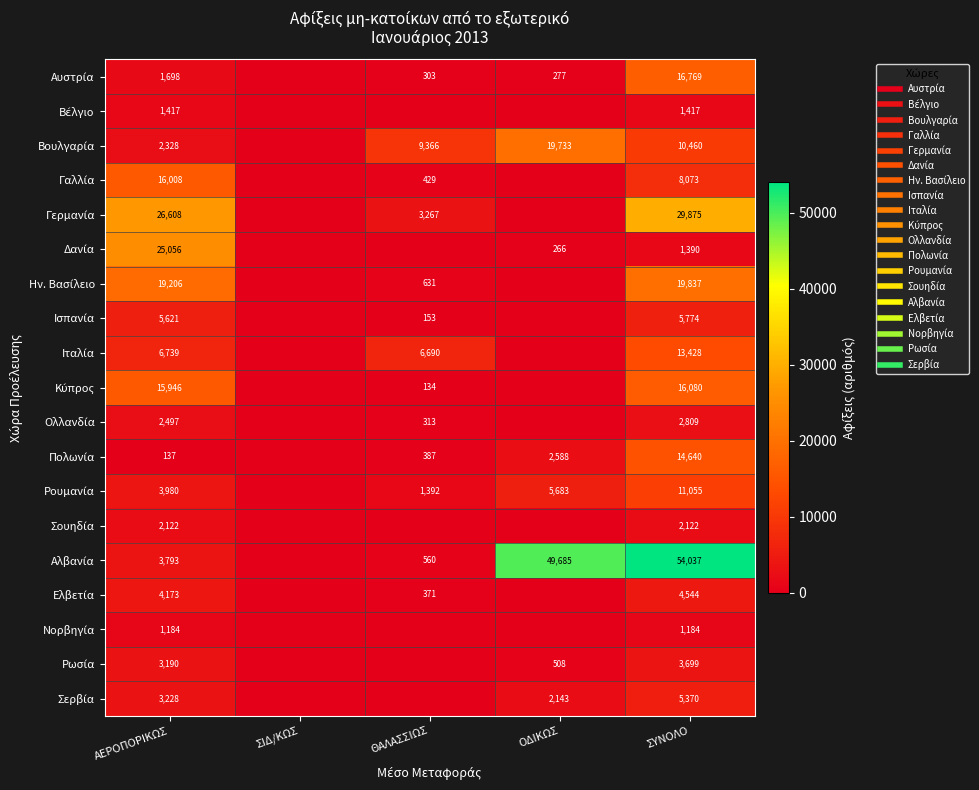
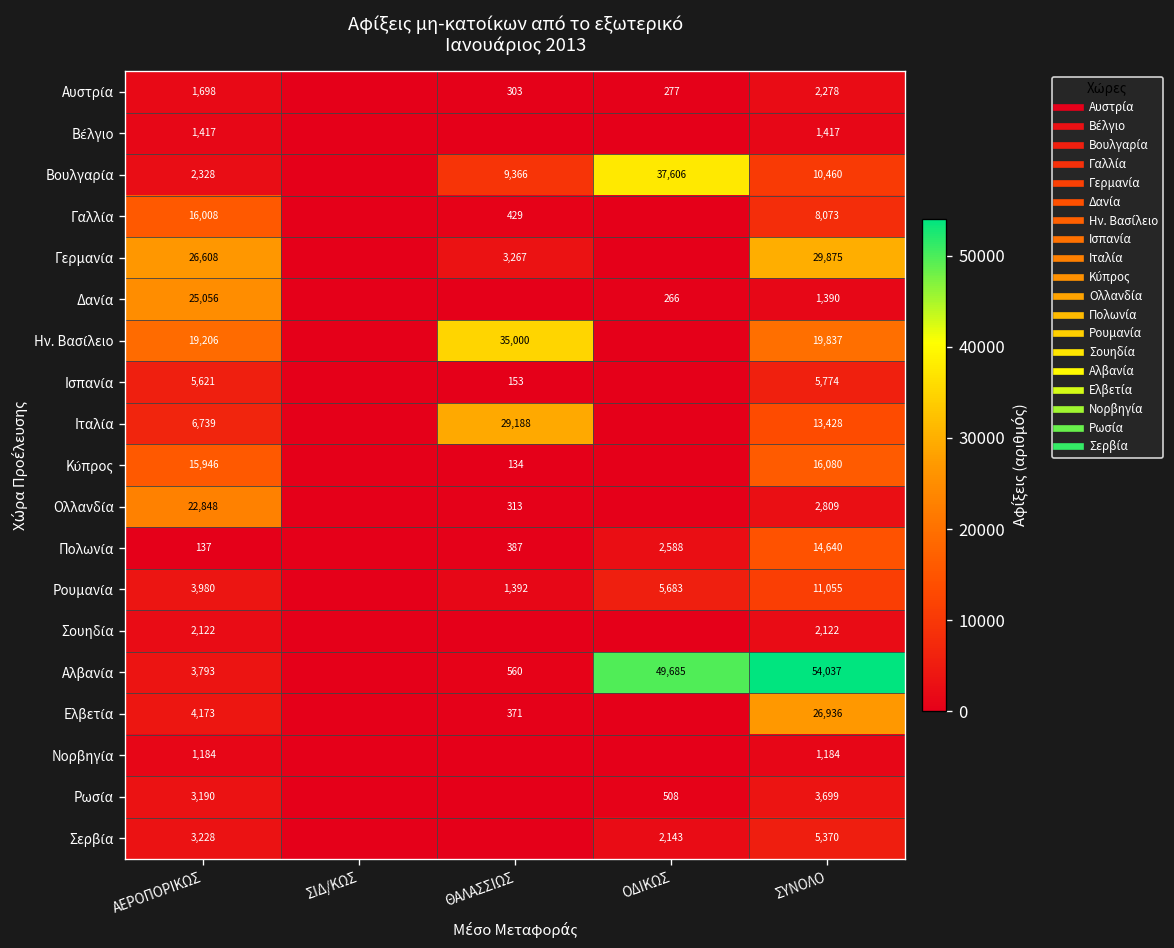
Αυστρία, ΣΥΝΟΛΟ: 16,769 -> 2,278
Βουλγαρία, ΟΔΙΚΩΣ: 19,733 -> 37,606
Ην. Βασίλειο, ΘΑΛΑΣΣΙΩΣ: 631 -> 35,000
Ιταλία, ΘΑΛΑΣΣΙΩΣ: 6,690 -> 29,188
Ολλανδία, ΑΕΡΟΠΟΡΙΚΩΣ: 2,497 -> 22,848
Ελβετία, ΣΥΝΟΛΟ: 4,544 -> 26,936
